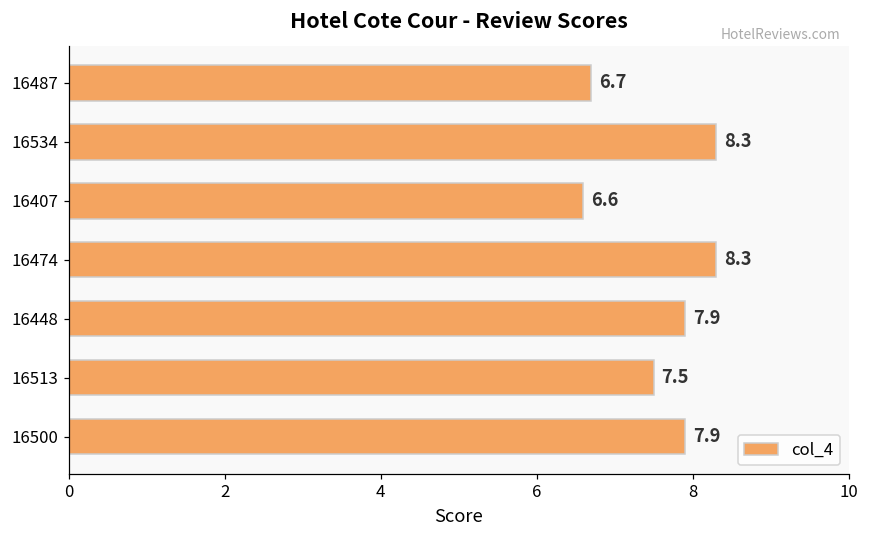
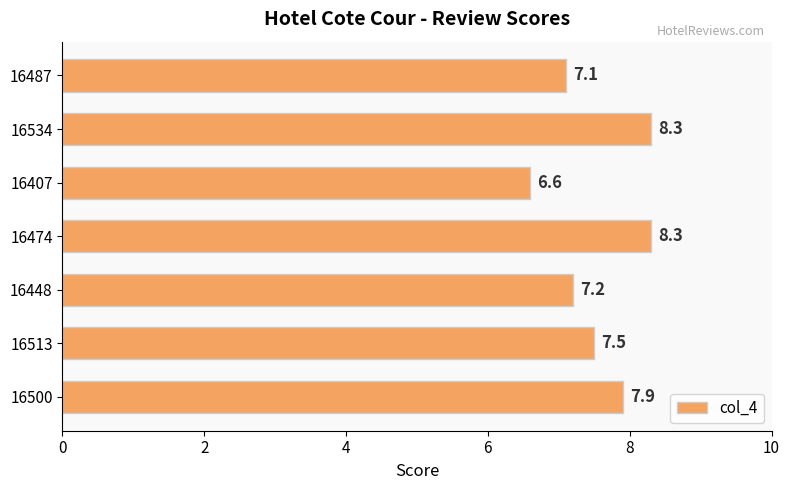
16487: 6.7 -> 7.1
16448: 7.9 -> 7.2
